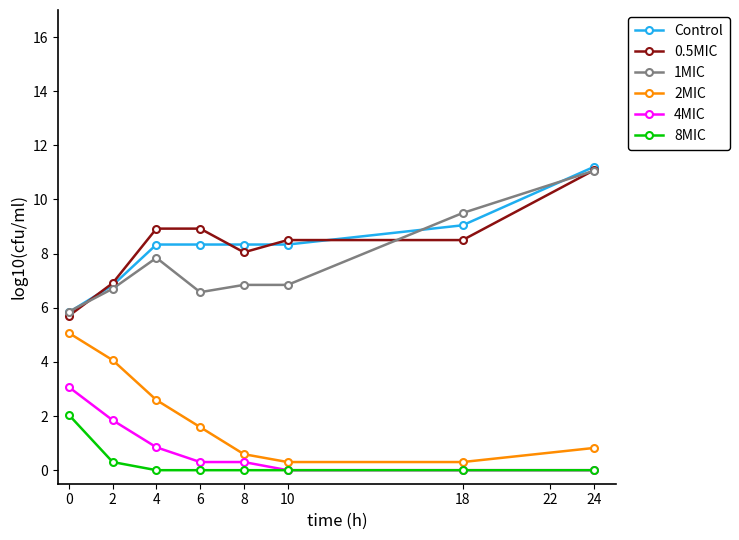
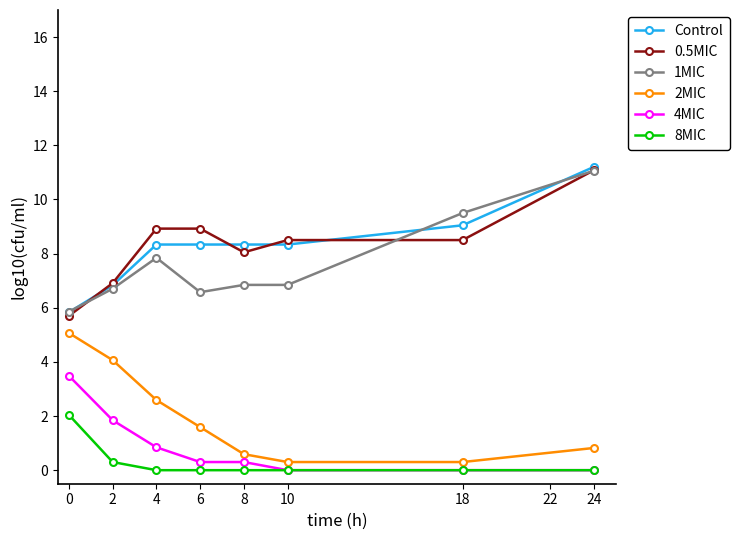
4MIC, 0: 3.1 -> 3.5
